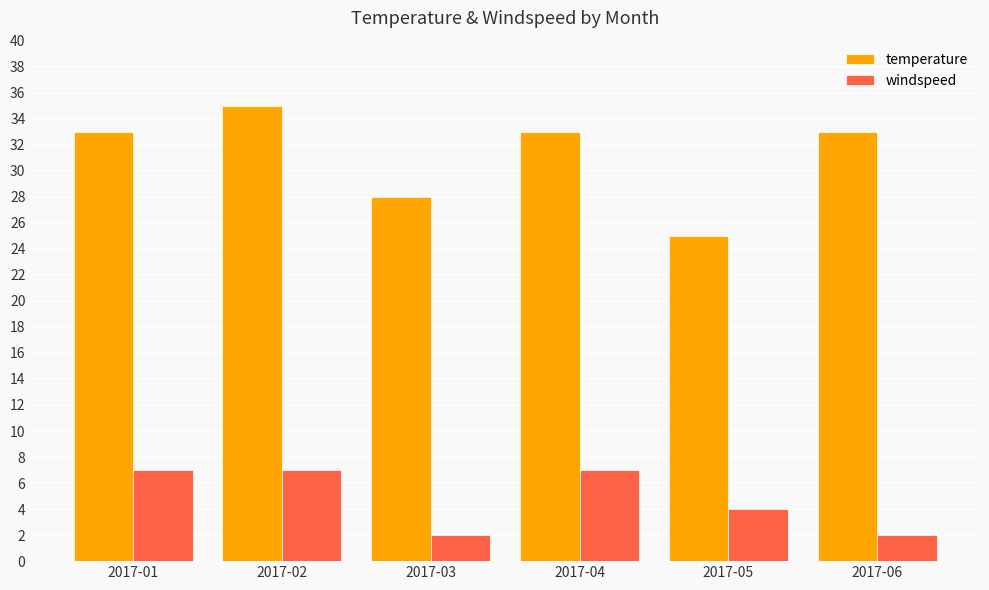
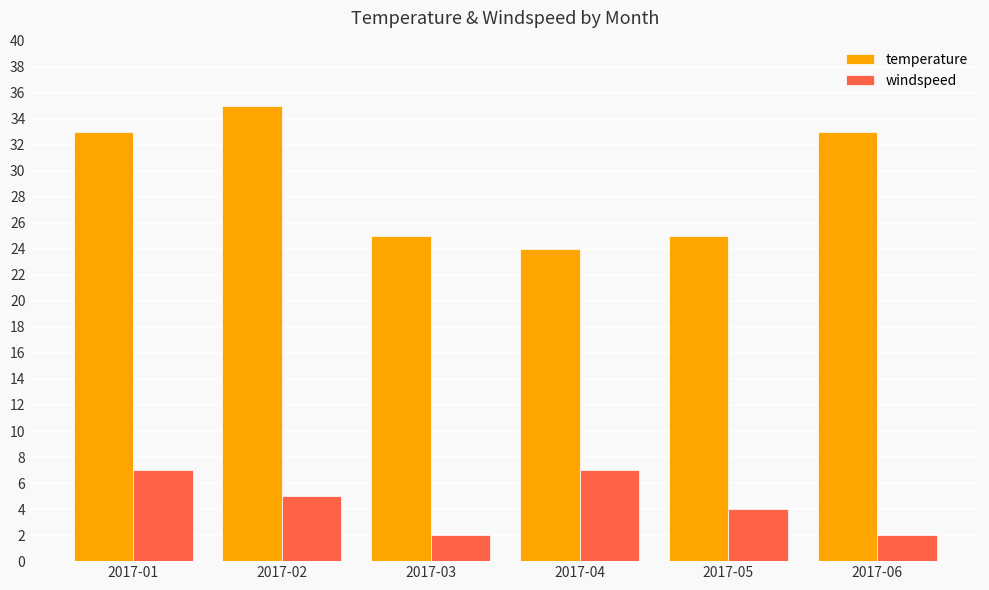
windspeed, 2017-02: 7 -> 5
temperature, 2017-03: 28 -> 25
temperature, 2017-04: 33 -> 24
